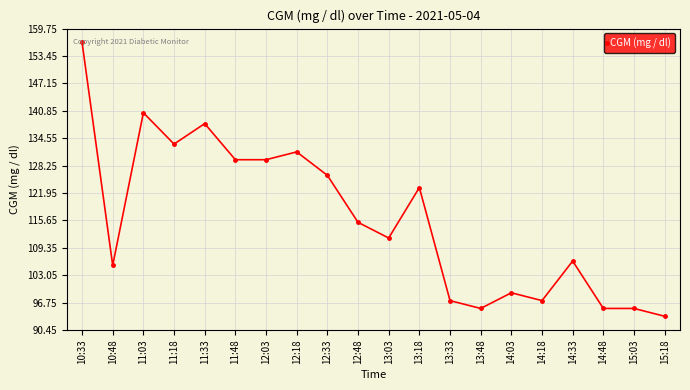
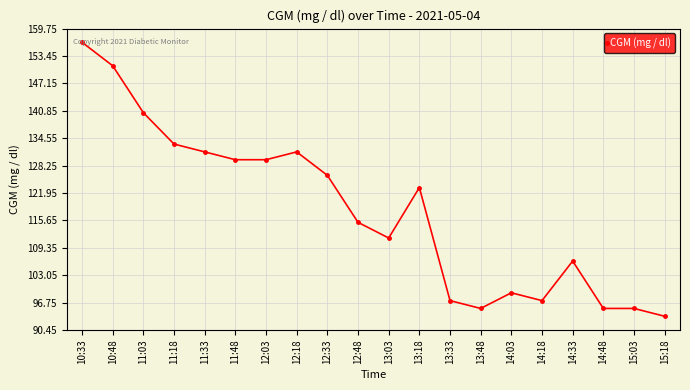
10:48: 105 -> 151
11:33: 138 -> 131
